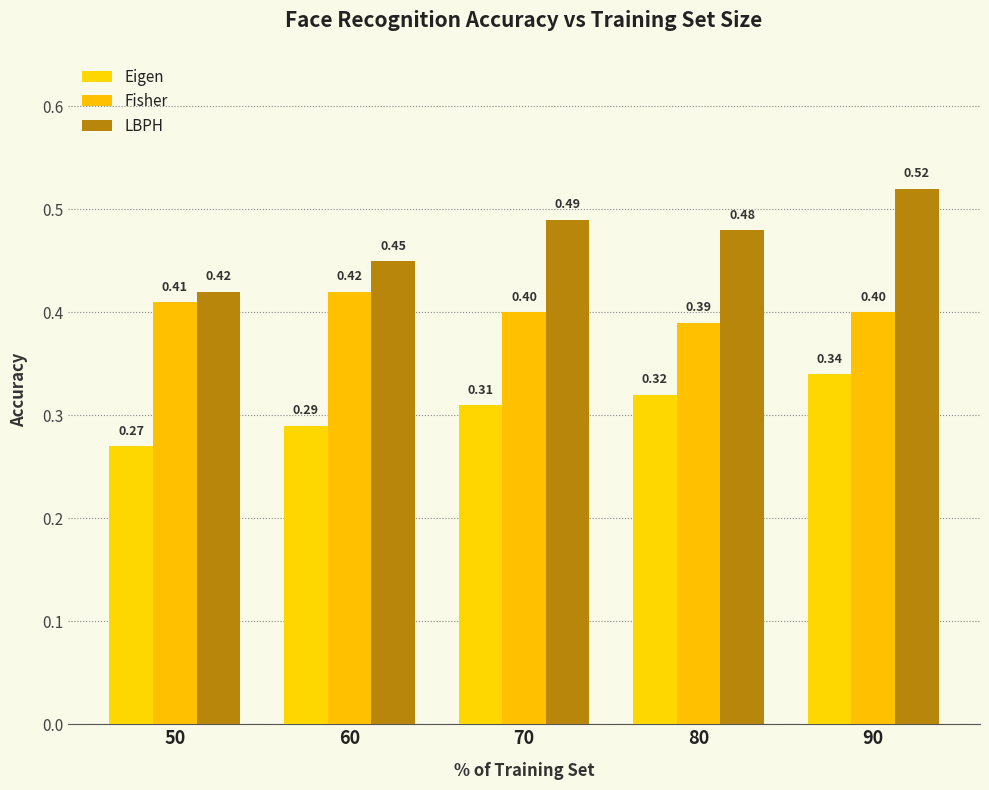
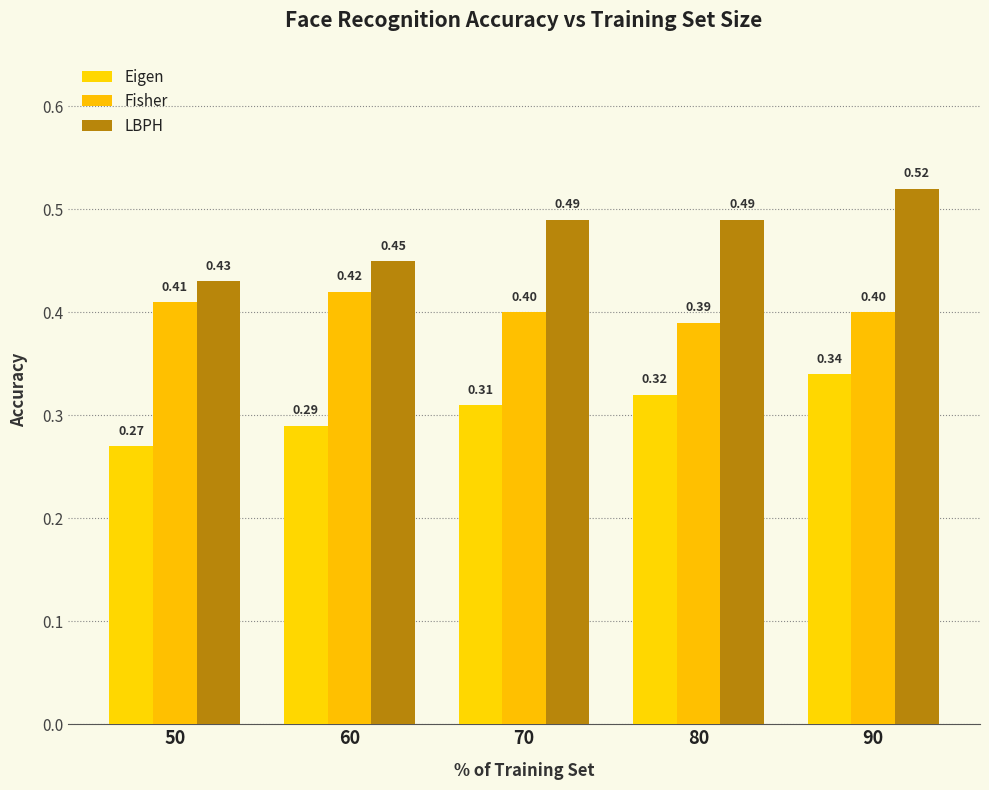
LBPH, 50: 0.42 -> 0.43
LBPH, 80: 0.48 -> 0.49
